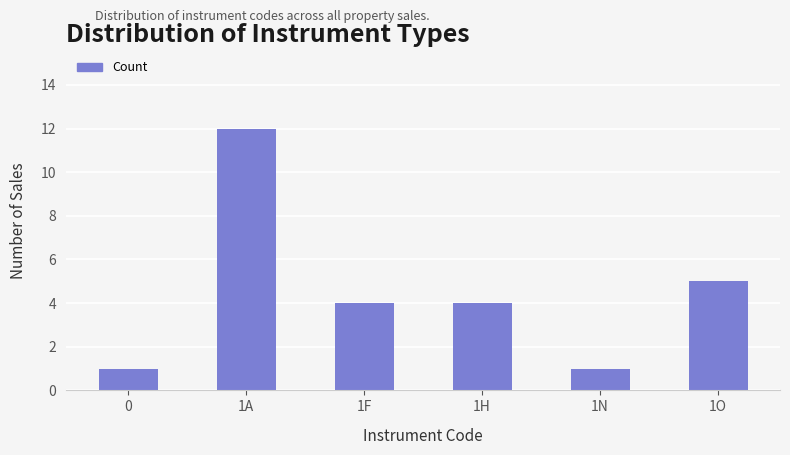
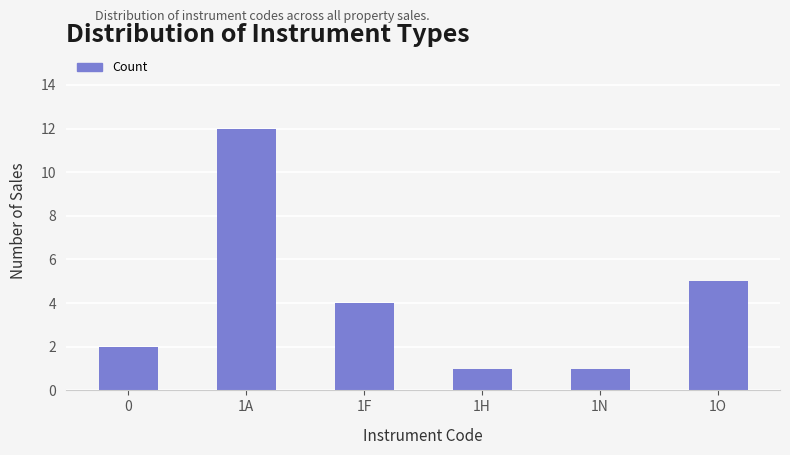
0: 1 -> 2
1H: 4 -> 1
